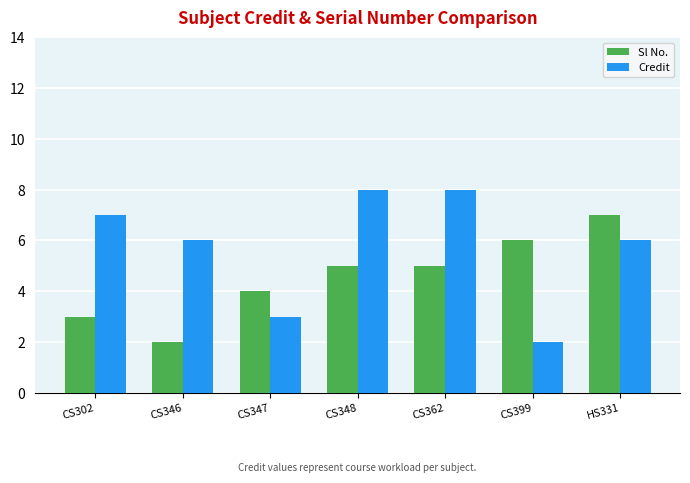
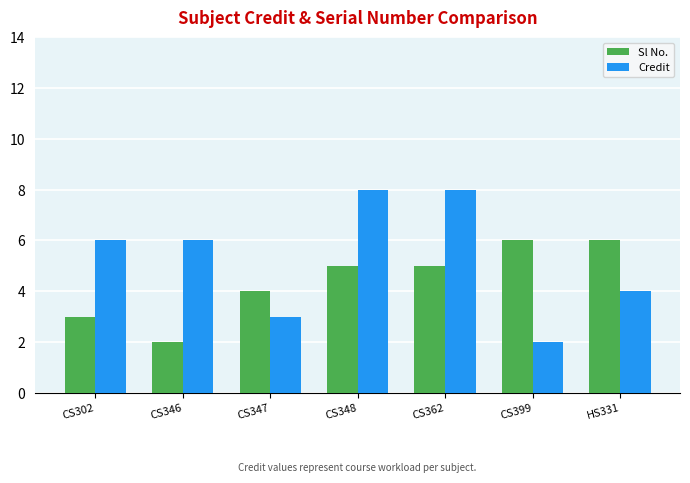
Credit, CS302: 7 -> 6
Sl No., HS331: 7 -> 6
Credit, HS331: 6 -> 4
